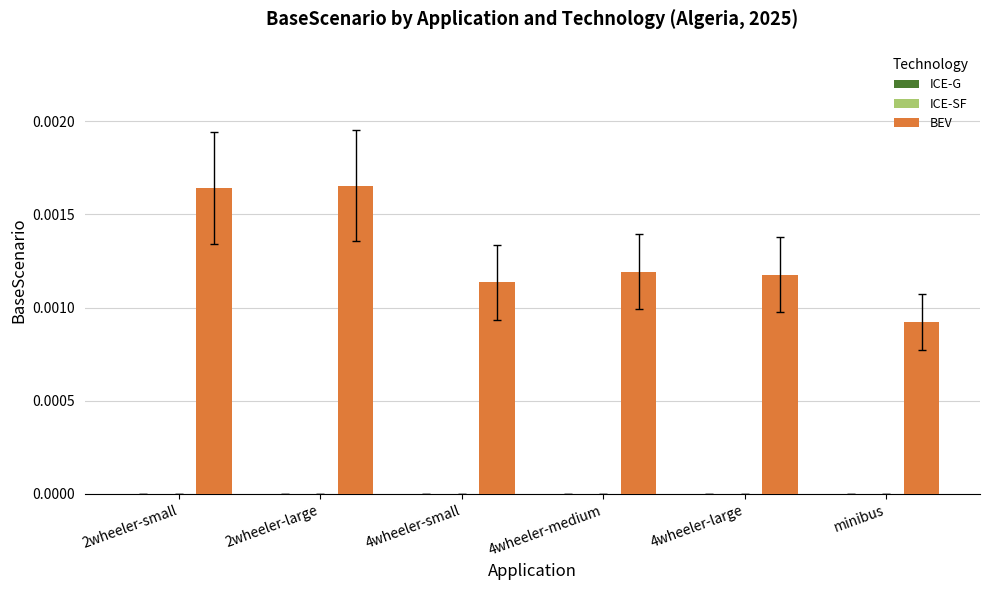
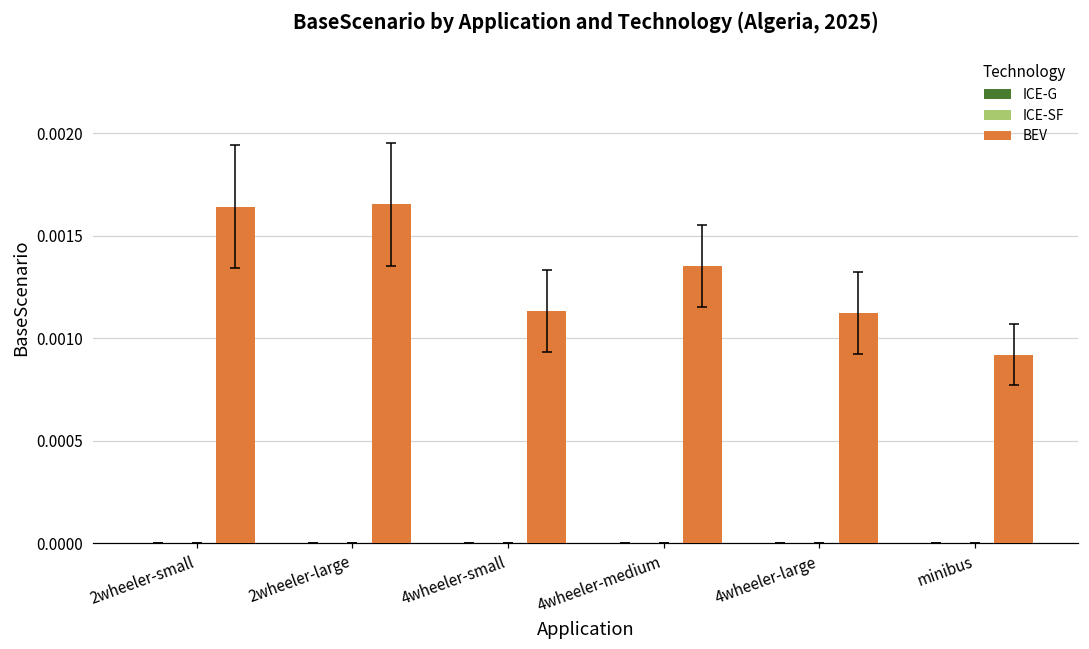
BEV, 4wheeler-medium: 0.00119 -> 0.00135
BEV, 4wheeler-large: 0.00118 -> 0.00112
